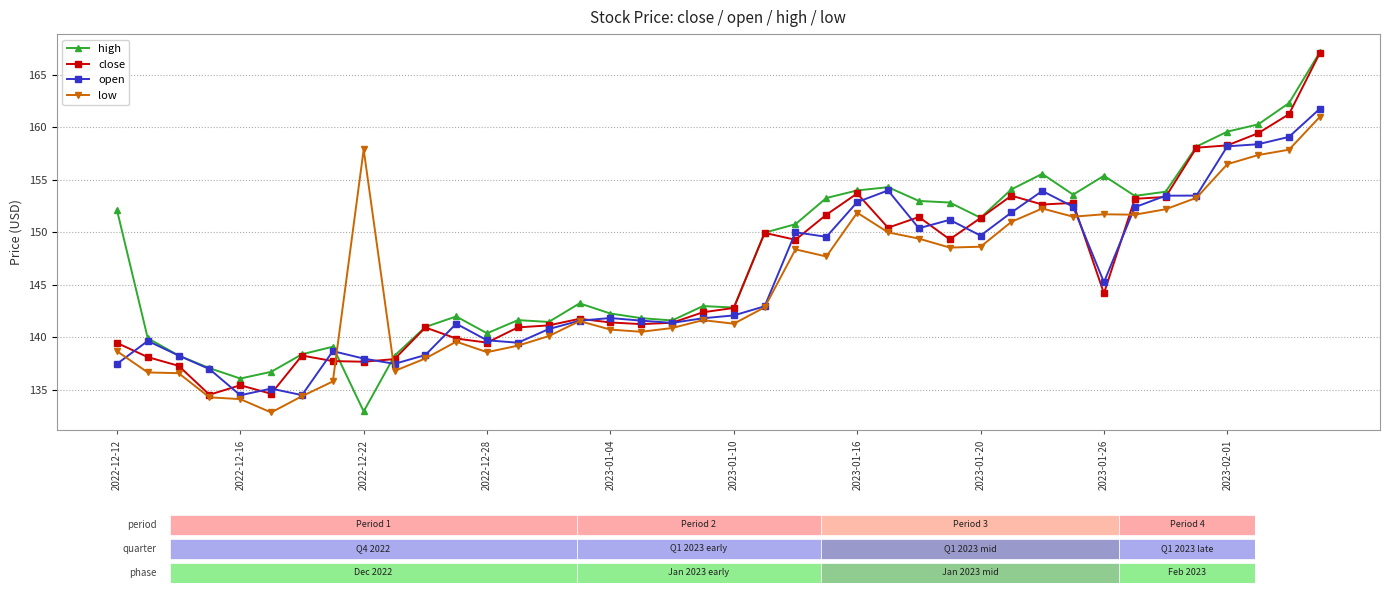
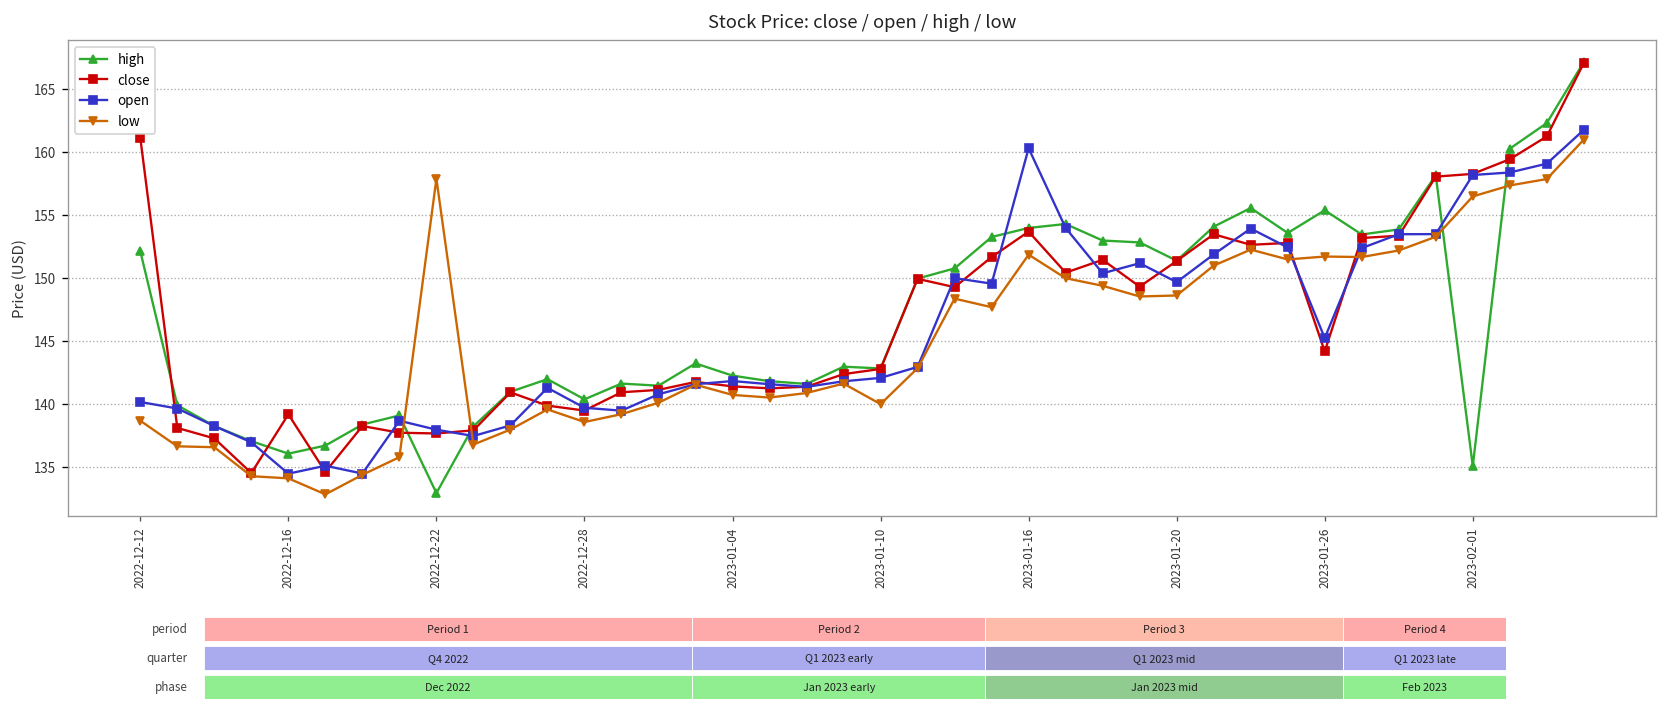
close, 2022-12-12: 139.5 -> 161.1
open, 2022-12-12: 137.5 -> 140.2
close, 2022-12-16: 135.5 -> 139.2
low, 2023-01-10: 141.3 -> 140.0
open, 2023-01-16: 152.9 -> 160.3
high, 2023-02-01: 159.6 -> 135.1
